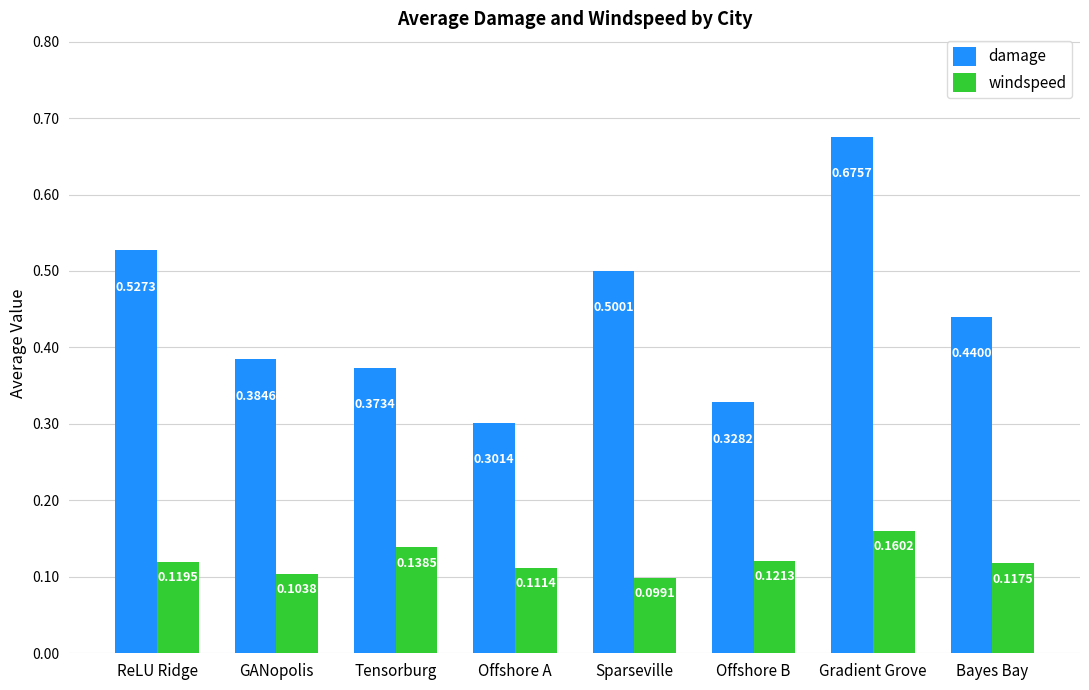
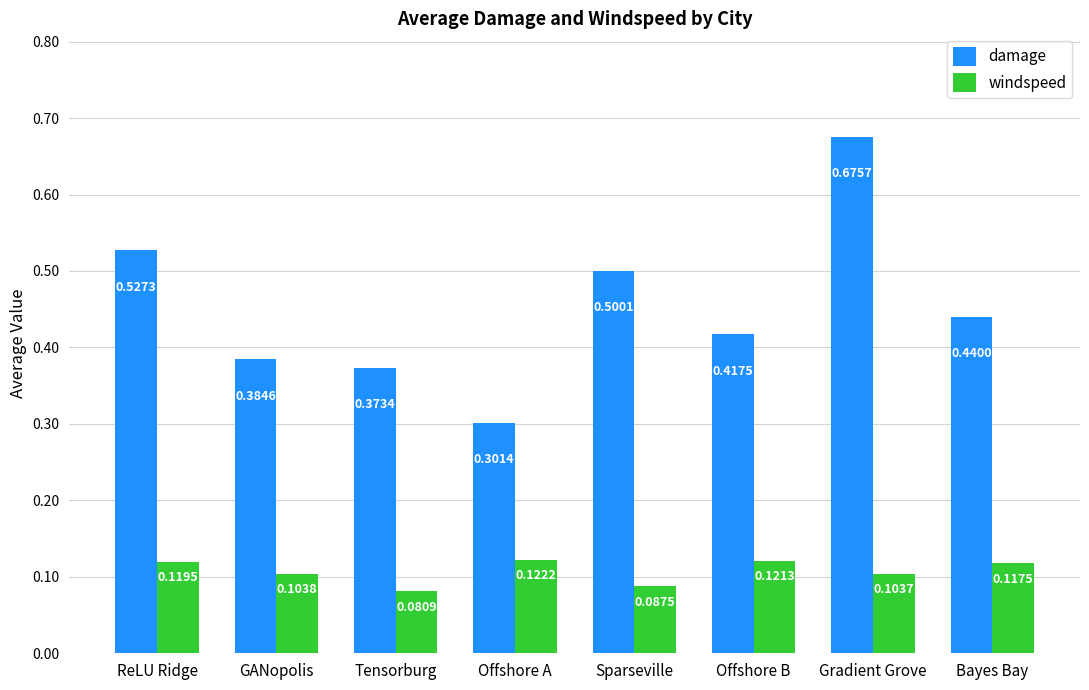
windspeed, Tensorburg: 0.1385 -> 0.0809
windspeed, Offshore A: 0.1114 -> 0.1222
windspeed, Sparseville: 0.0991 -> 0.0875
damage, Offshore B: 0.3282 -> 0.4175
windspeed, Gradient Grove: 0.1602 -> 0.1037
